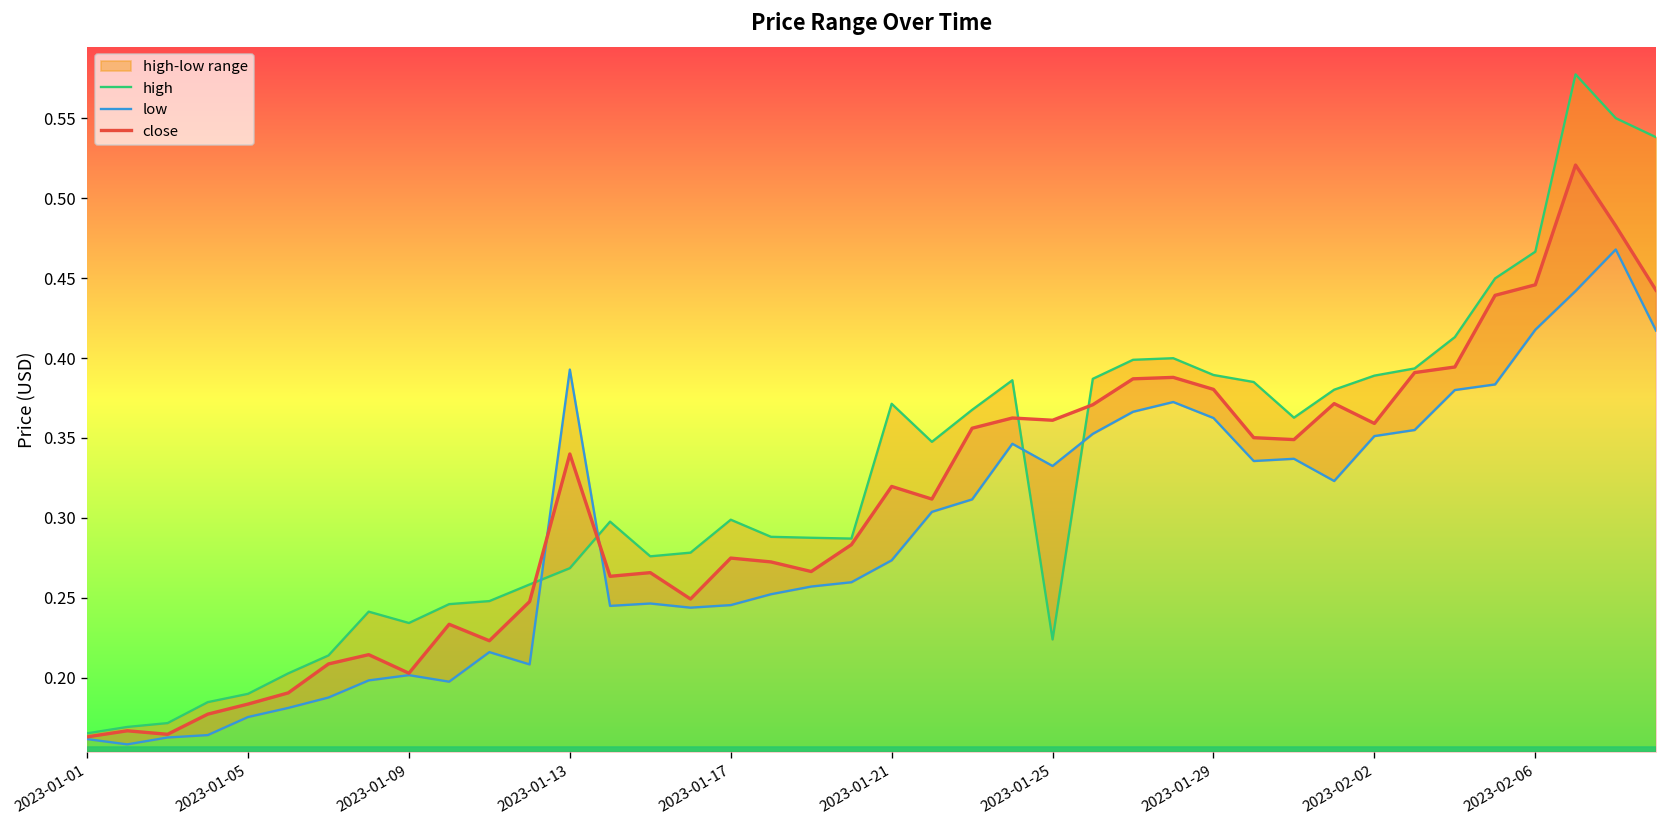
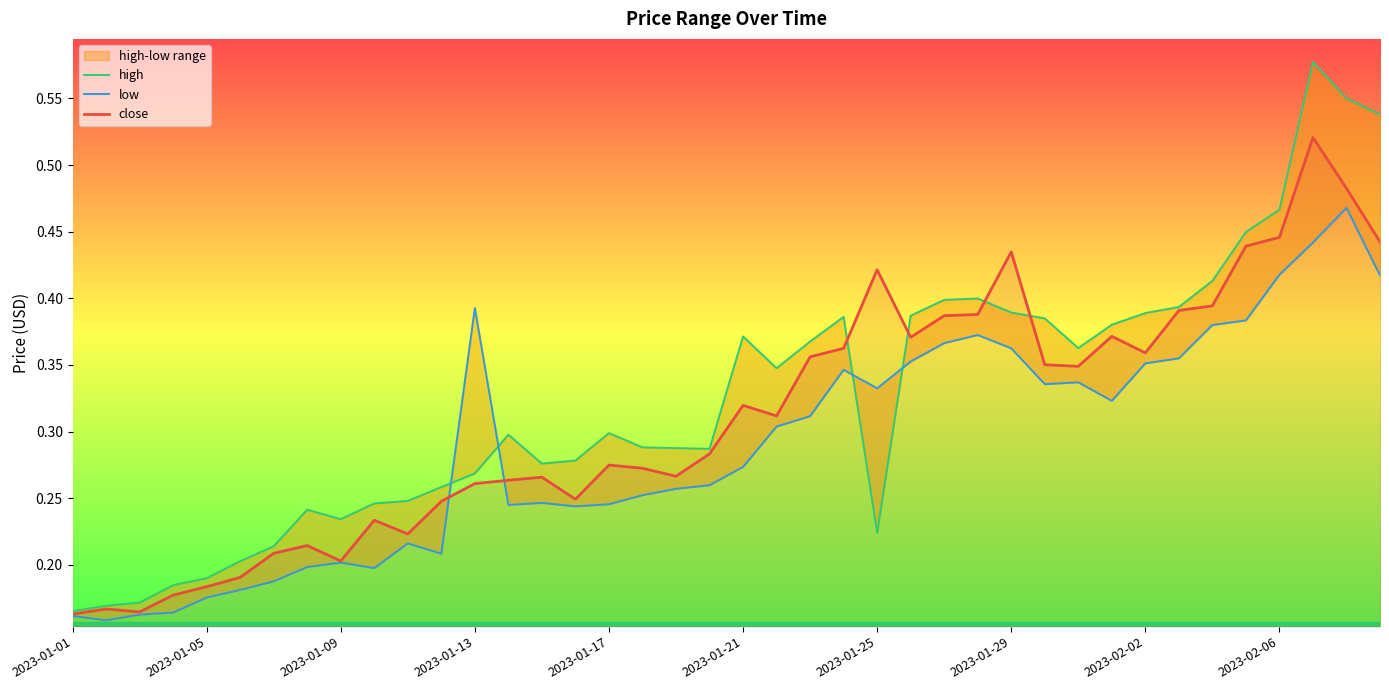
close, 2023-01-13: 0.340 -> 0.261
close, 2023-01-25: 0.361 -> 0.422
close, 2023-01-29: 0.380 -> 0.435
